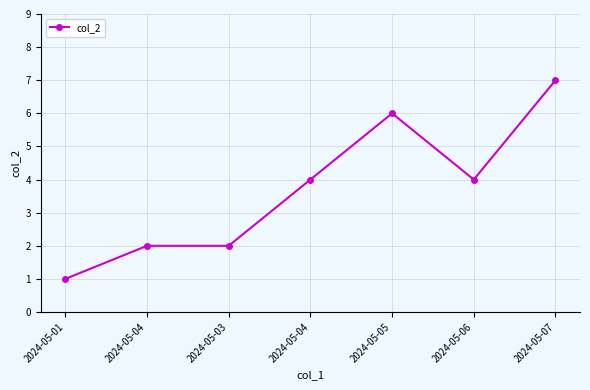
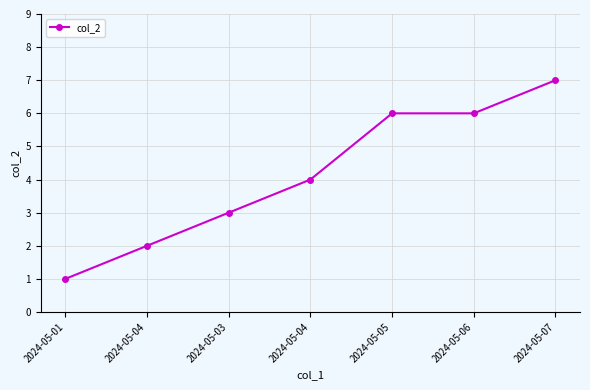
2024-05-03: 2 -> 3
2024-05-06: 4 -> 6
